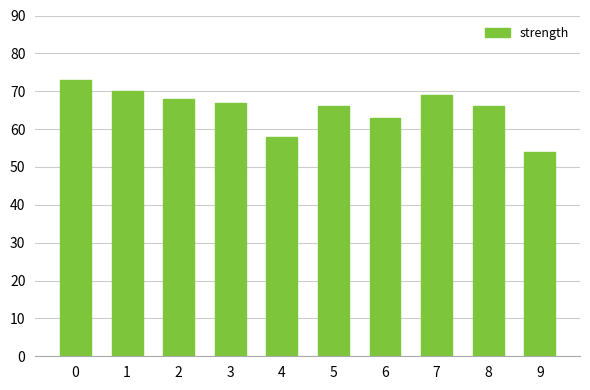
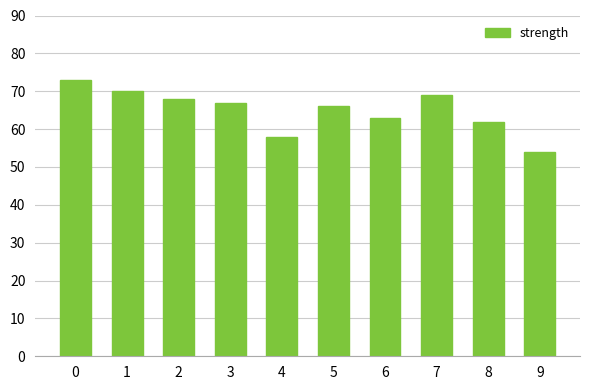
8: 66 -> 62
